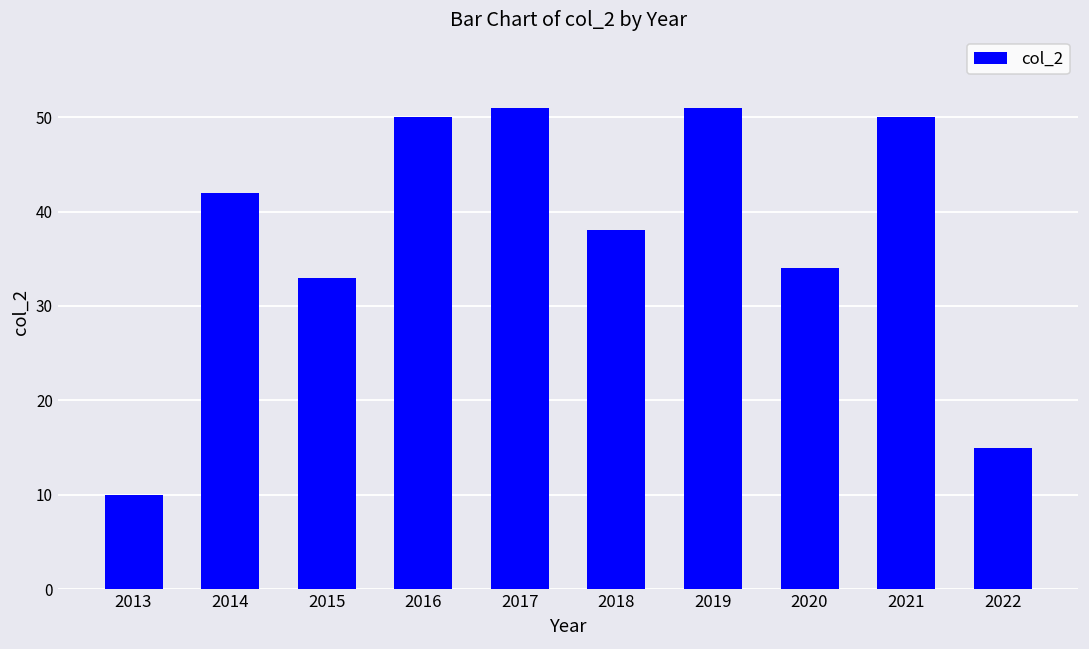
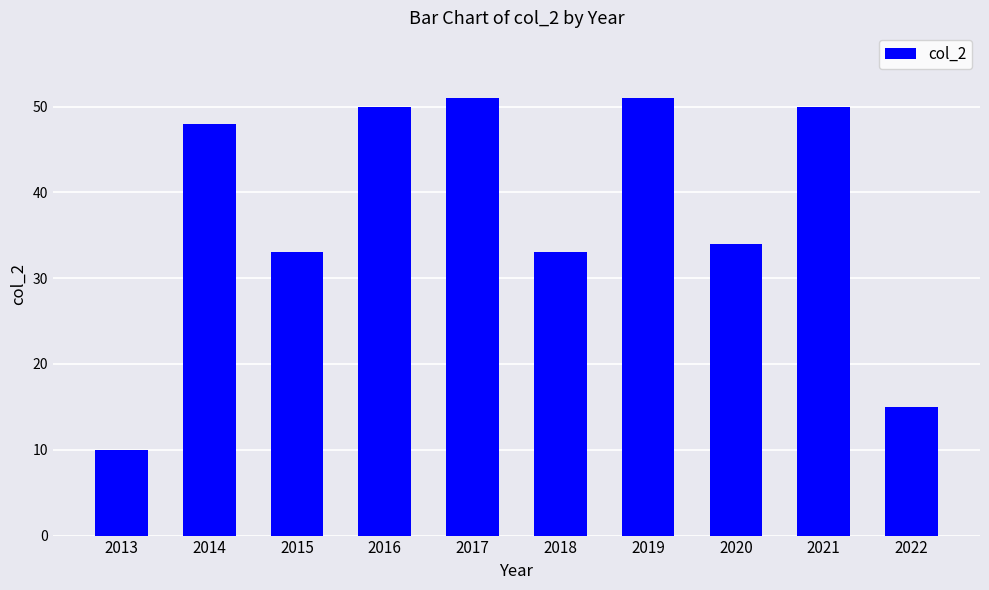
2014: 42 -> 48
2018: 38 -> 33
